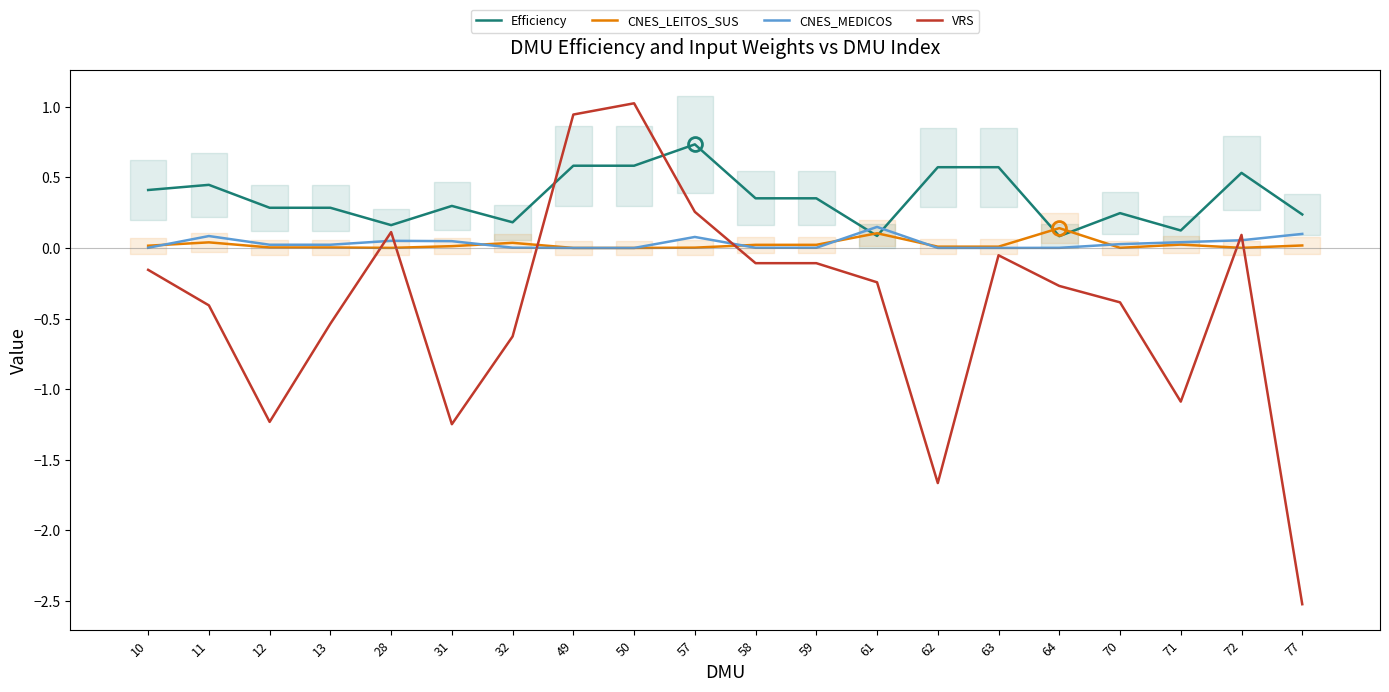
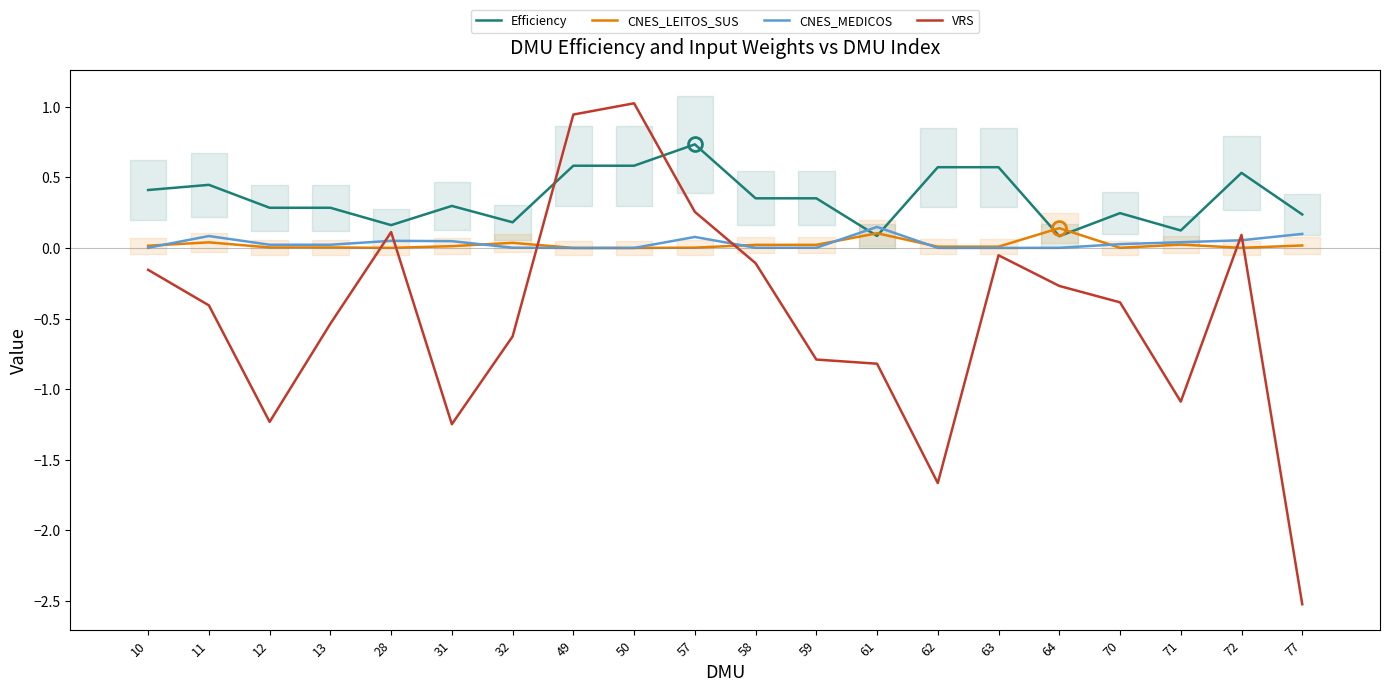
VRS, 59: -0.11 -> -0.79
VRS, 61: -0.24 -> -0.82
